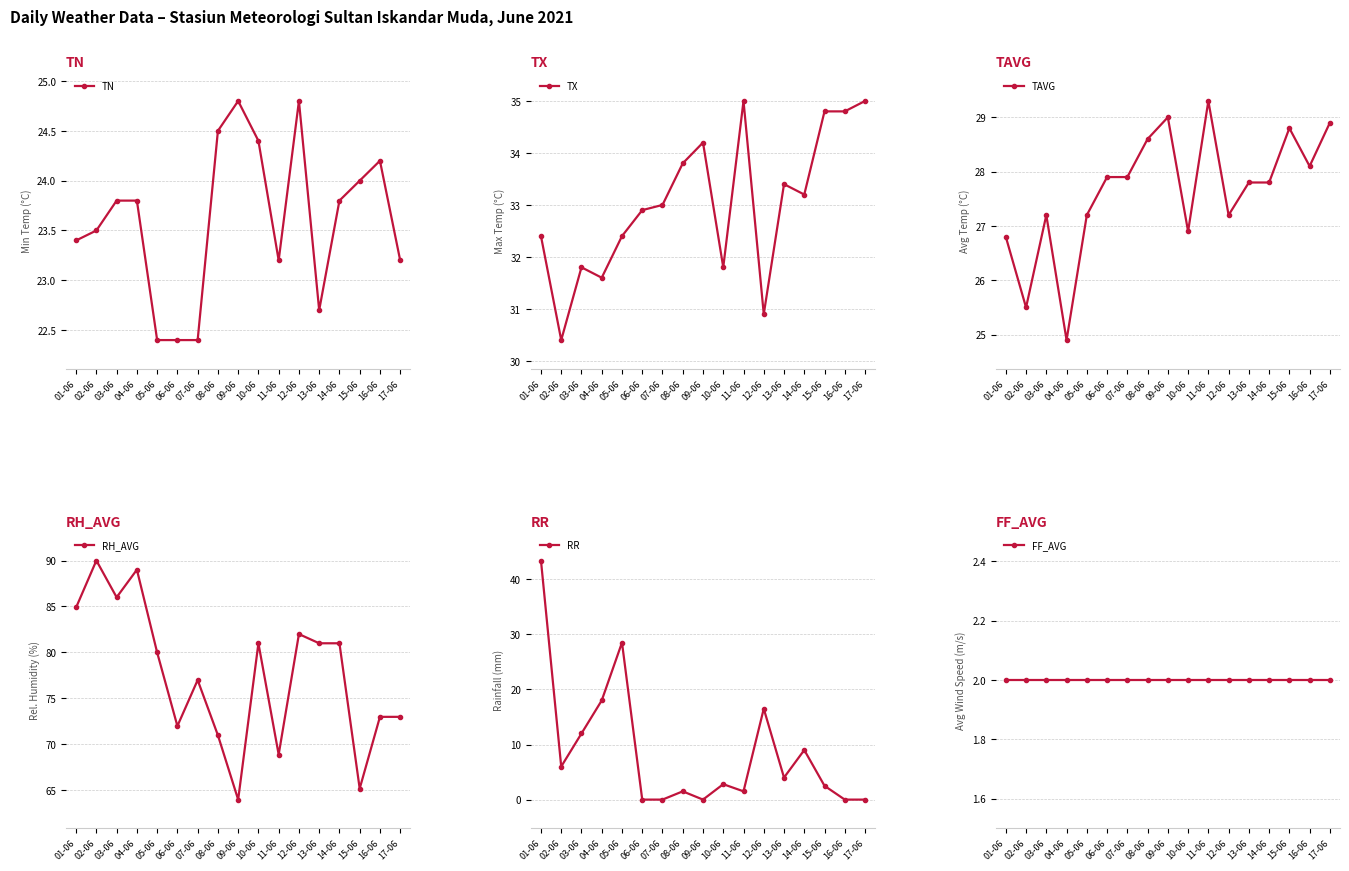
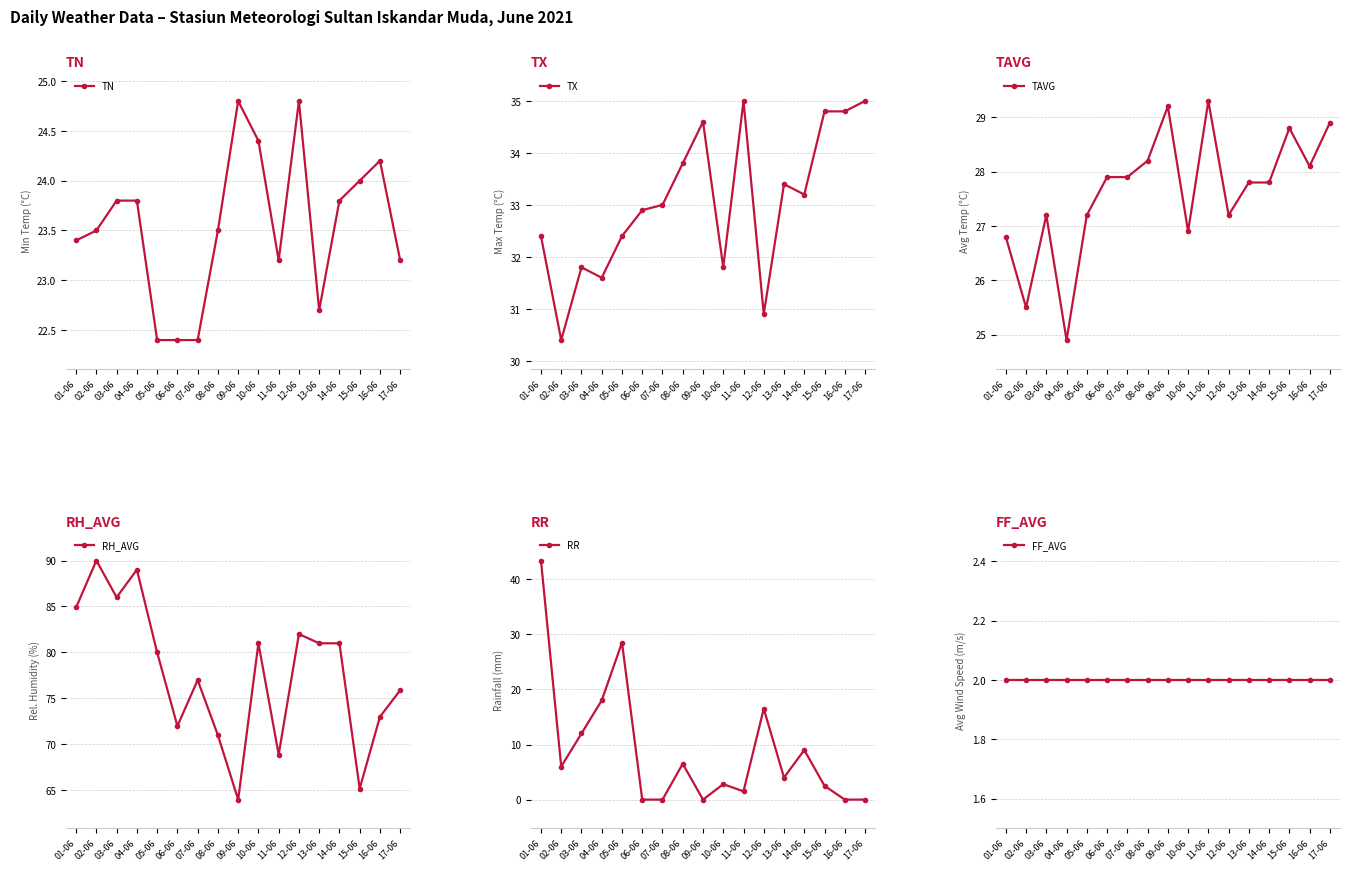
TN, 08-06: 24.5 -> 23.5
TX, 09-06: 34.2 -> 34.6
TAVG, 08-06: 28.6 -> 28.2
TAVG, 09-06: 29.0 -> 29.2
RH_AVG, 17-06: 73 -> 76
RR, 08-06: 2 -> 7
